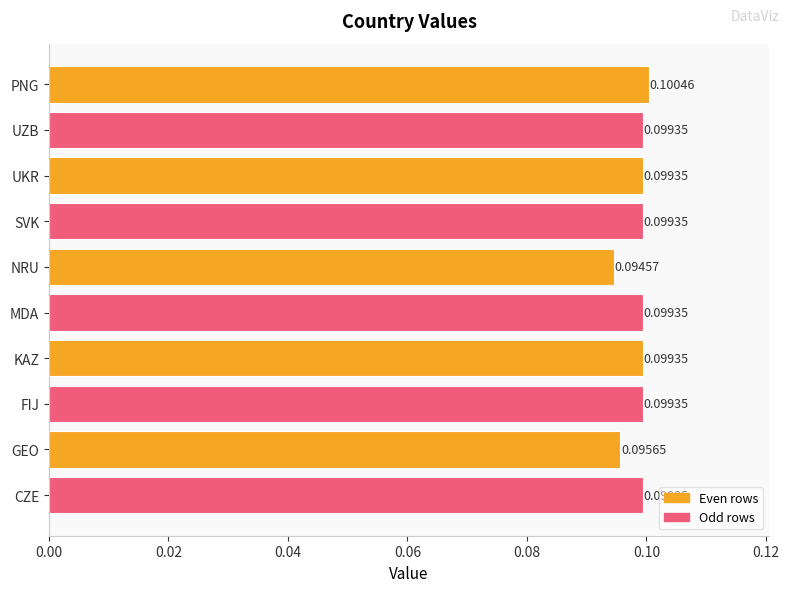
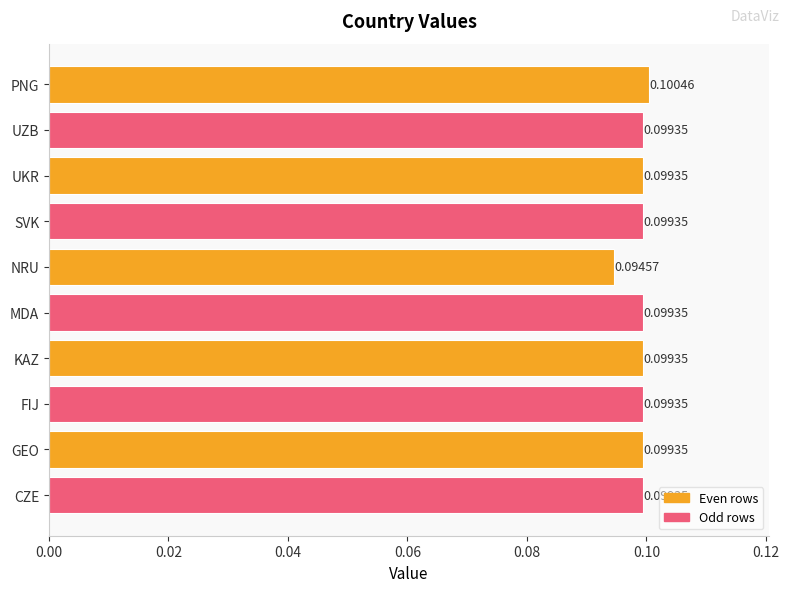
GEO: 0.09565 -> 0.09935
